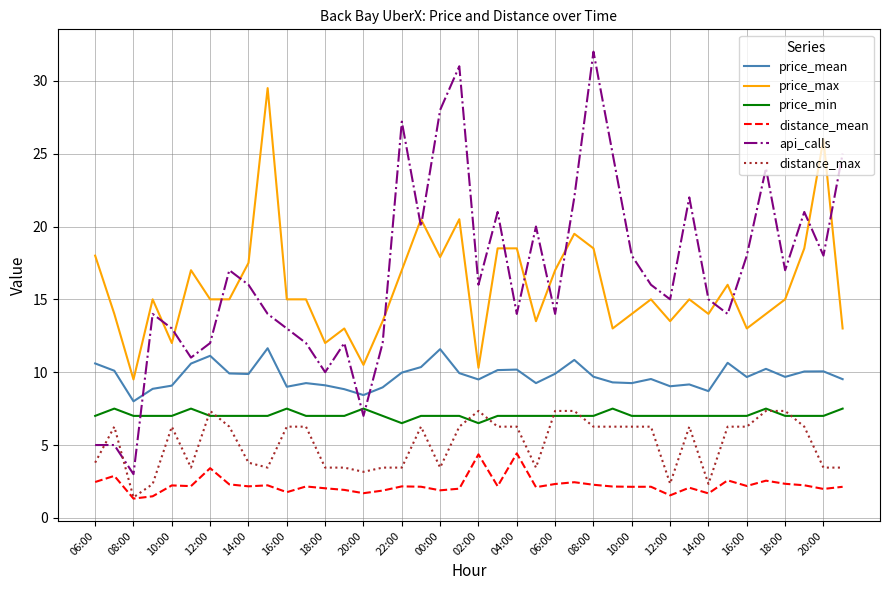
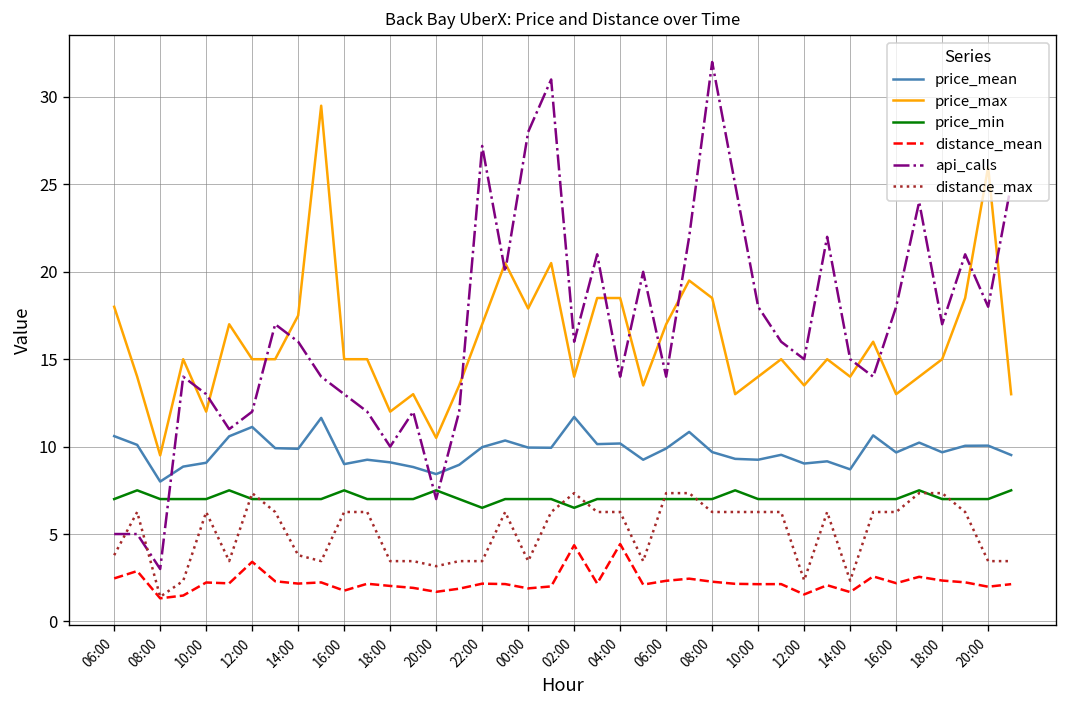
price_mean, 00:00: 11.6 -> 9.9
price_mean, 02:00: 9.5 -> 11.7
price_max, 02:00: 10.3 -> 14.0
